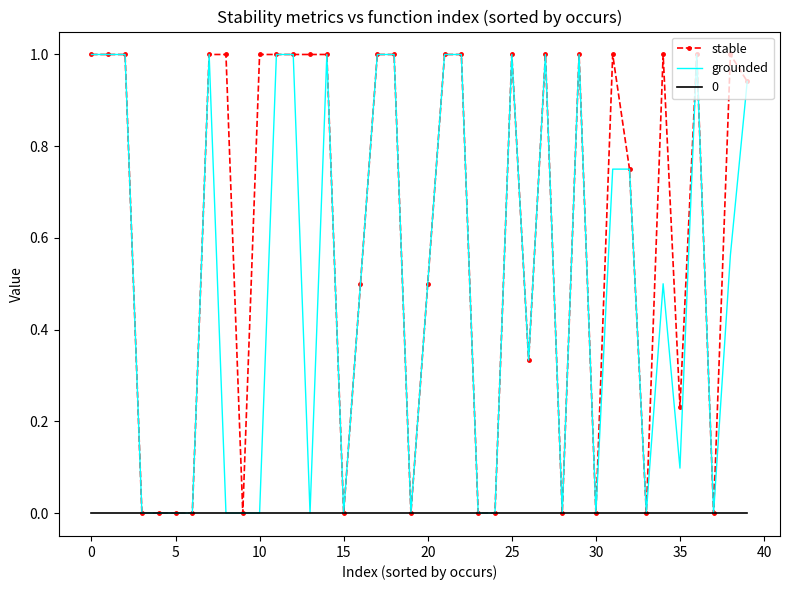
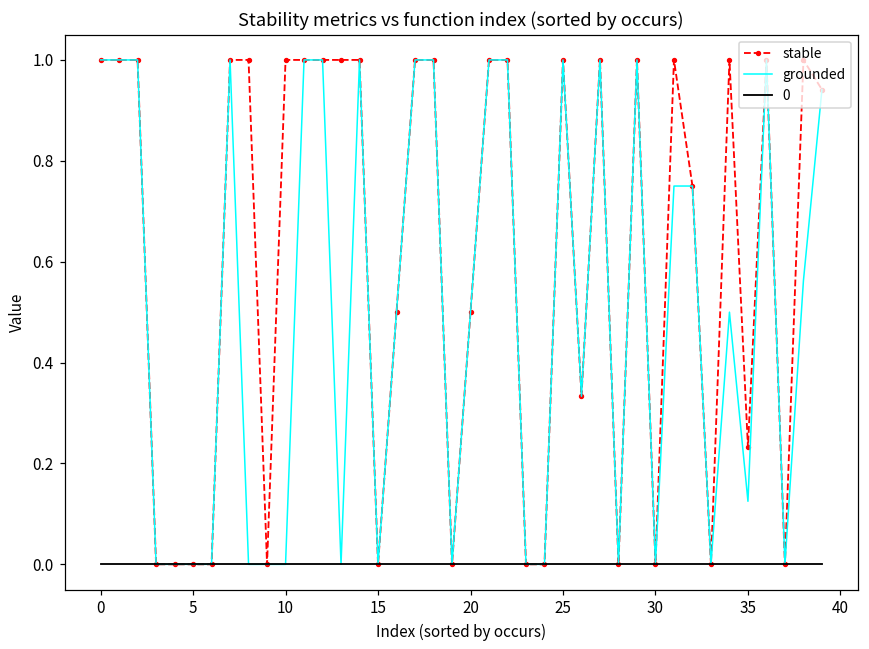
grounded, 35: 0.10 -> 0.13
